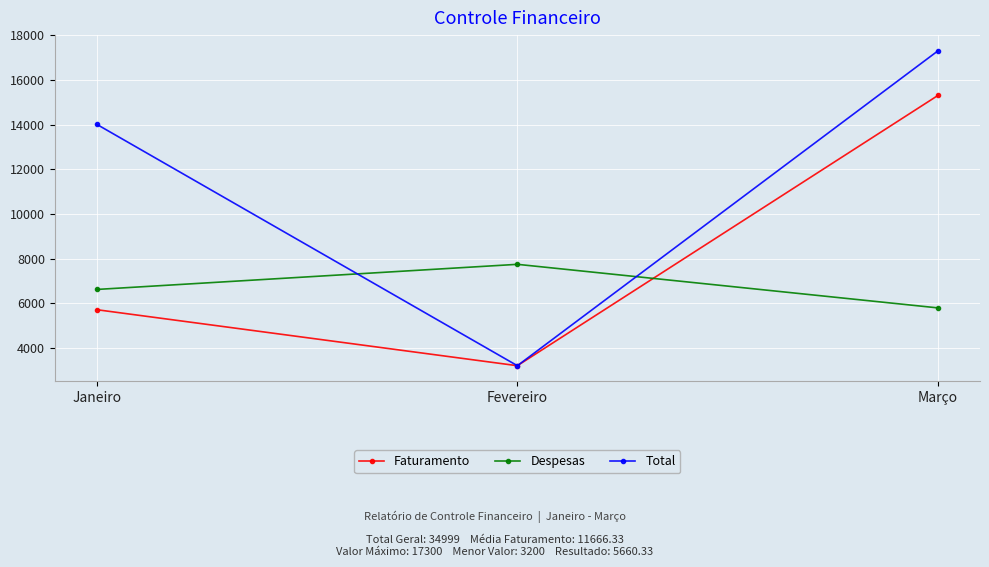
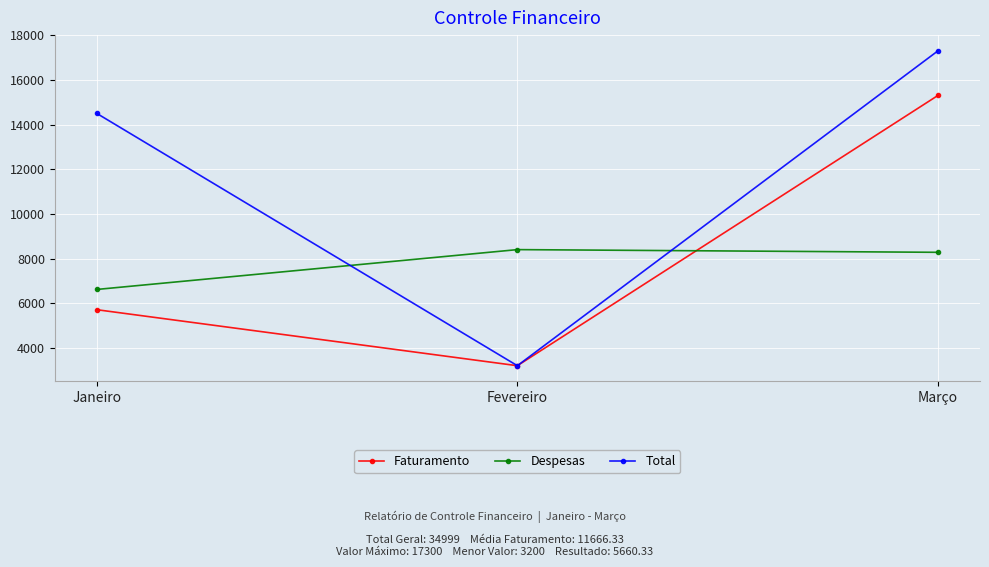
Total, Janeiro: 14000 -> 14500
Despesas, Fevereiro: 7700 -> 8400
Despesas, Março: 5800 -> 8300
